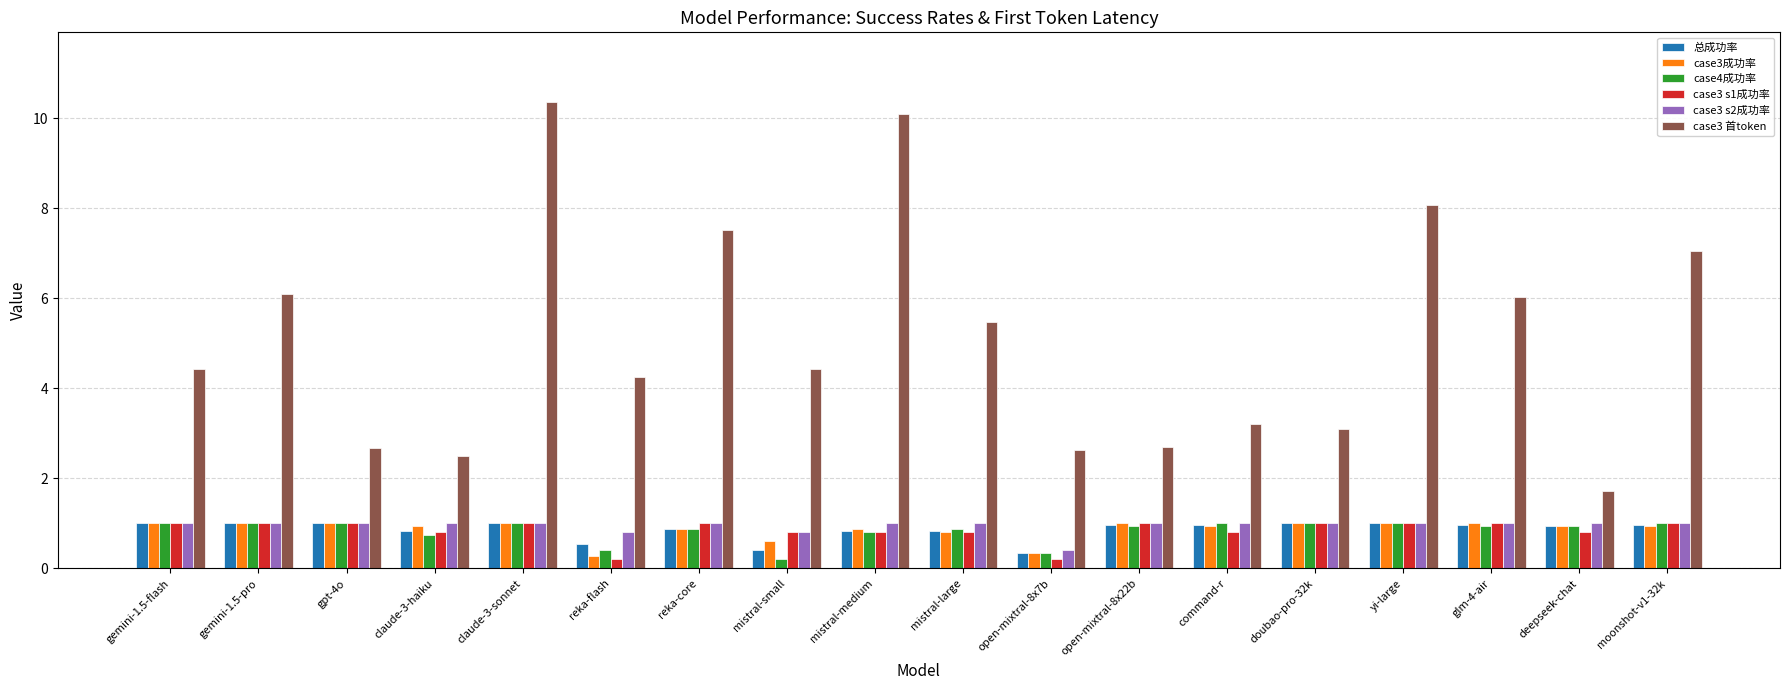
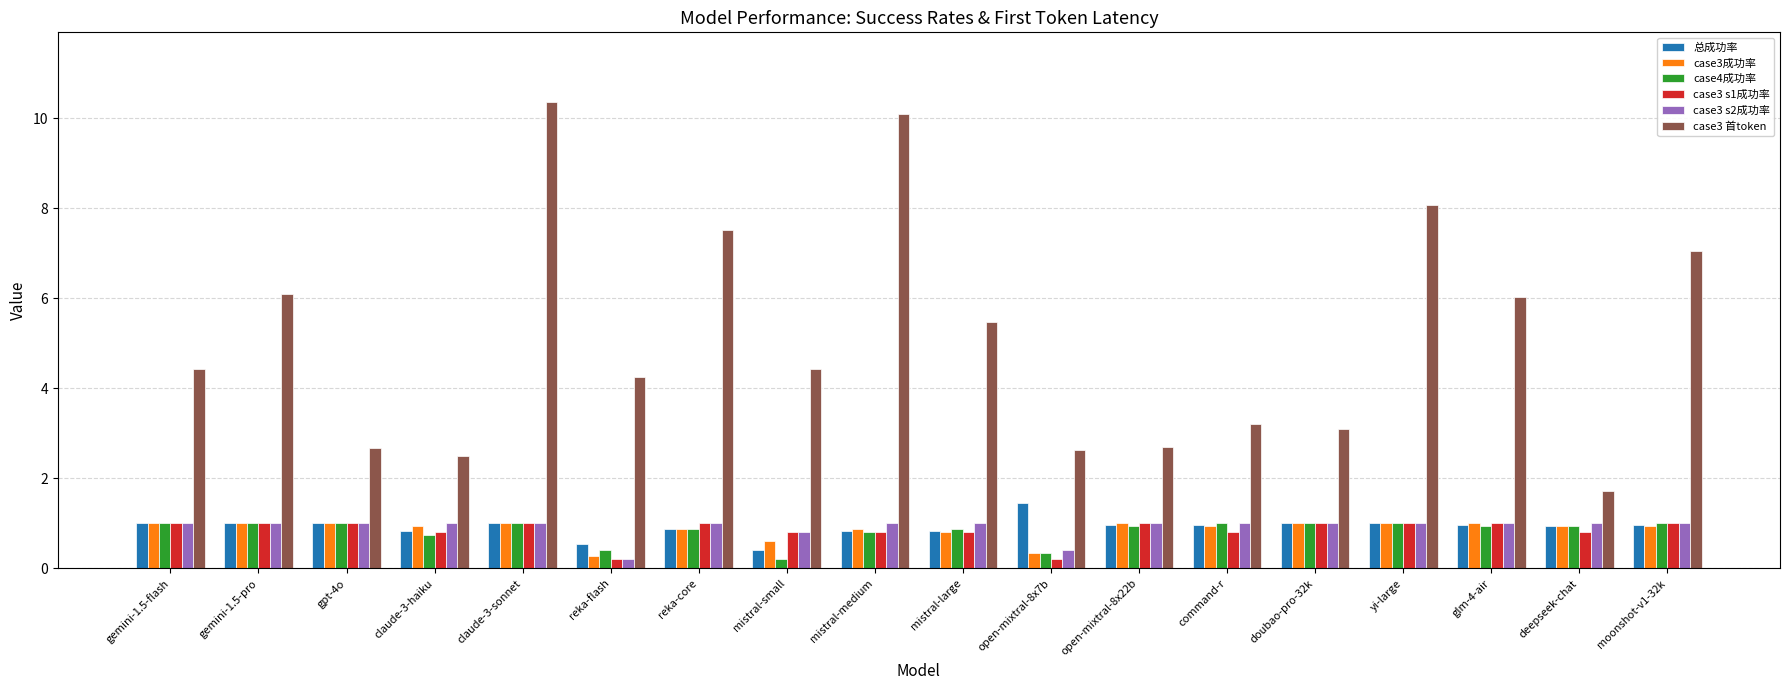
case3 s2成功率, reka-flash: 0.8 -> 0.2
总成功率, open-mixtral-8x7b: 0.3 -> 1.5
